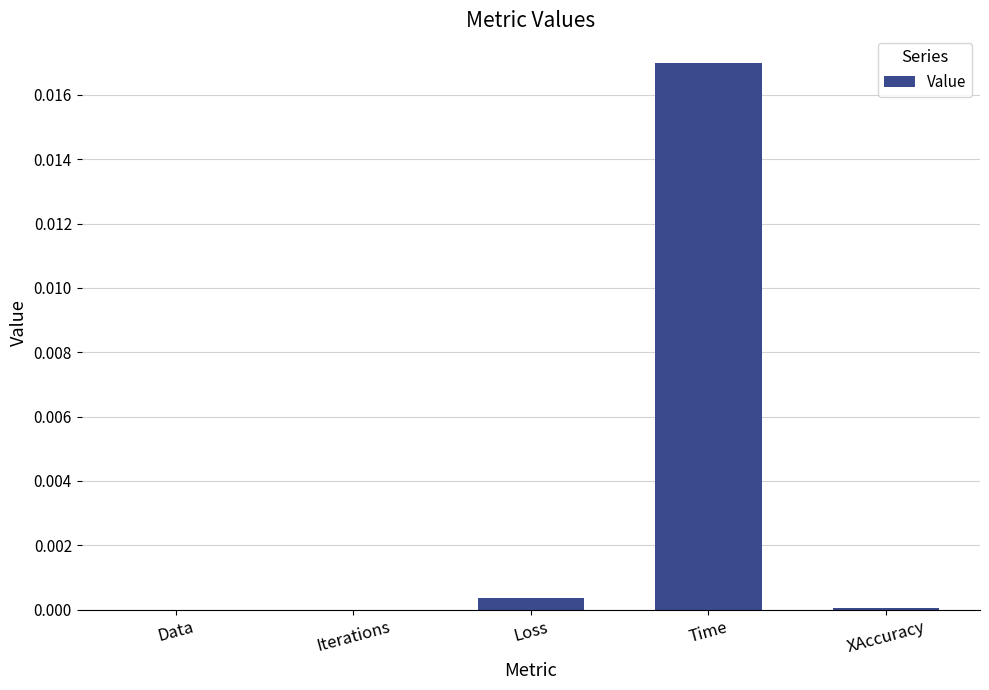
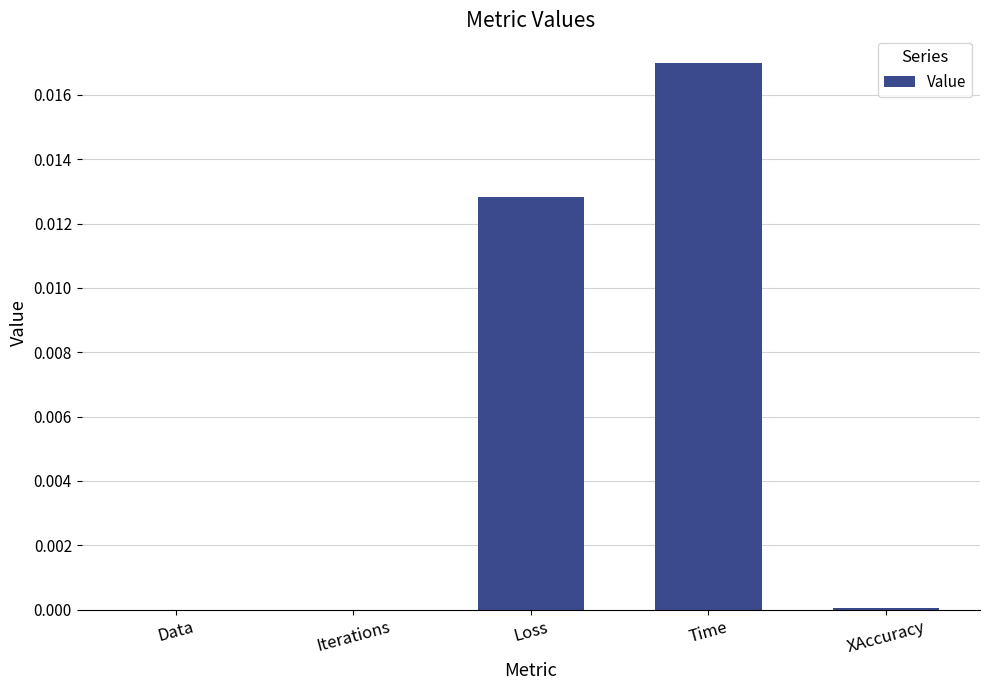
Loss: 0.0003 -> 0.0128
